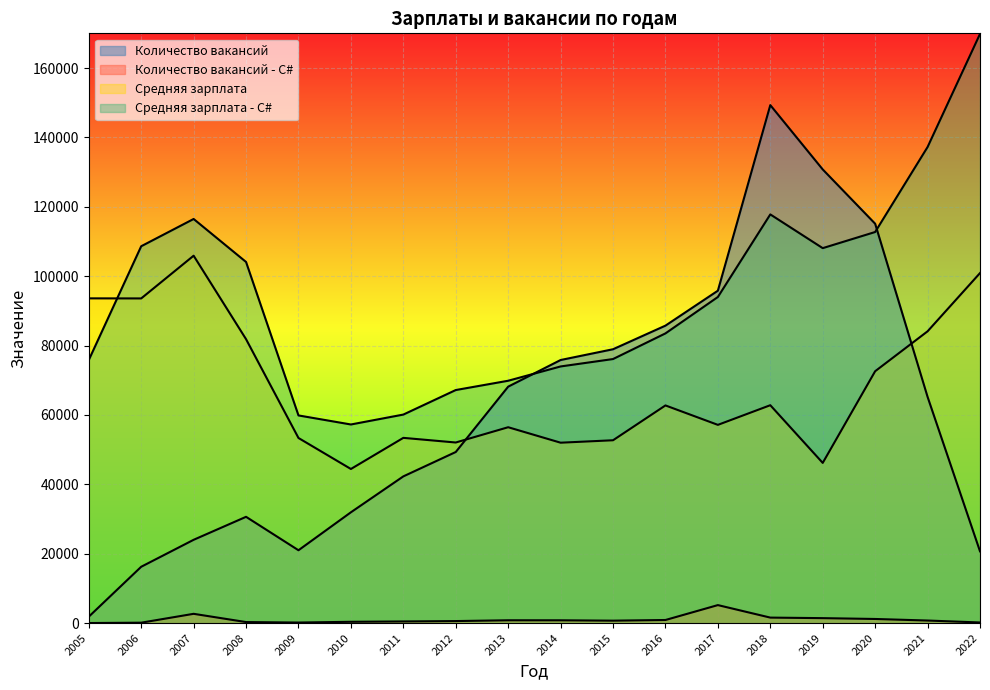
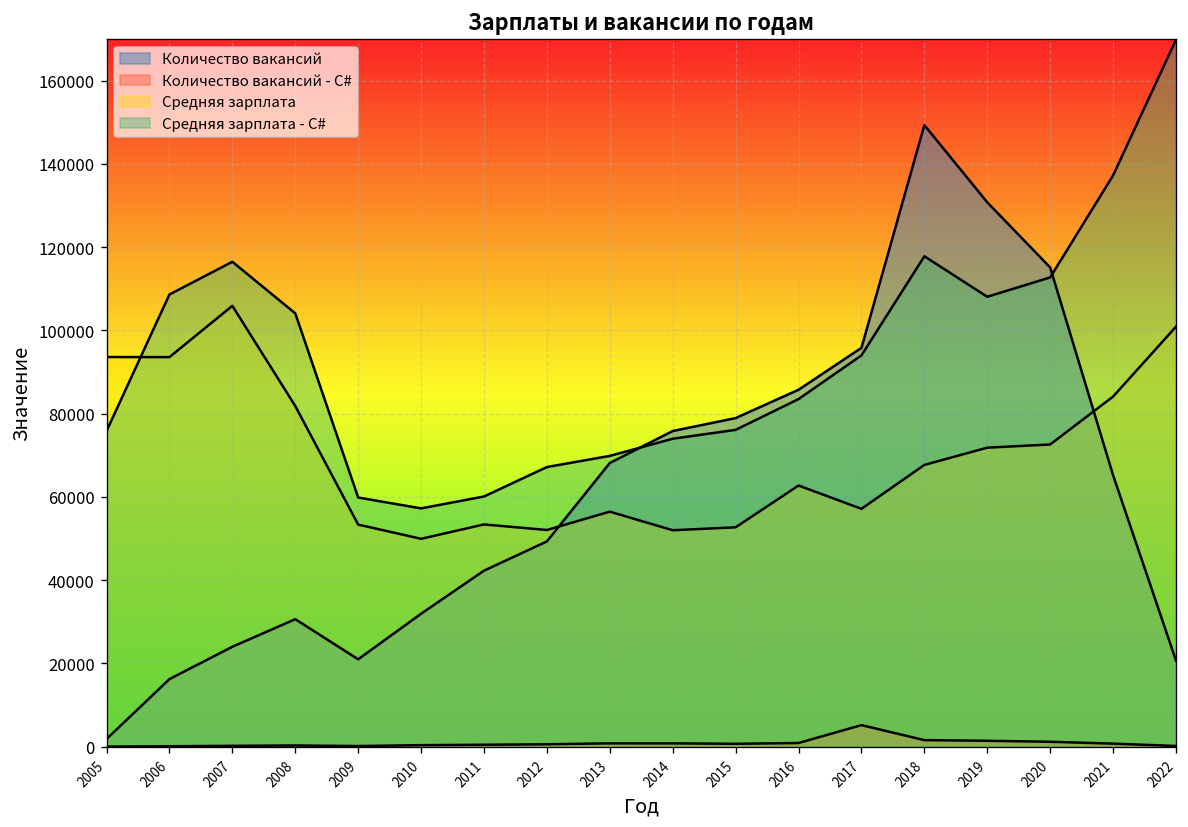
Количество вакансий - C#, 2007: 3000 -> 0
Средняя зарплата, 2010: 44000 -> 50000
Средняя зарплата, 2018: 63000 -> 68000
Средняя зарплата, 2019: 46000 -> 72000
